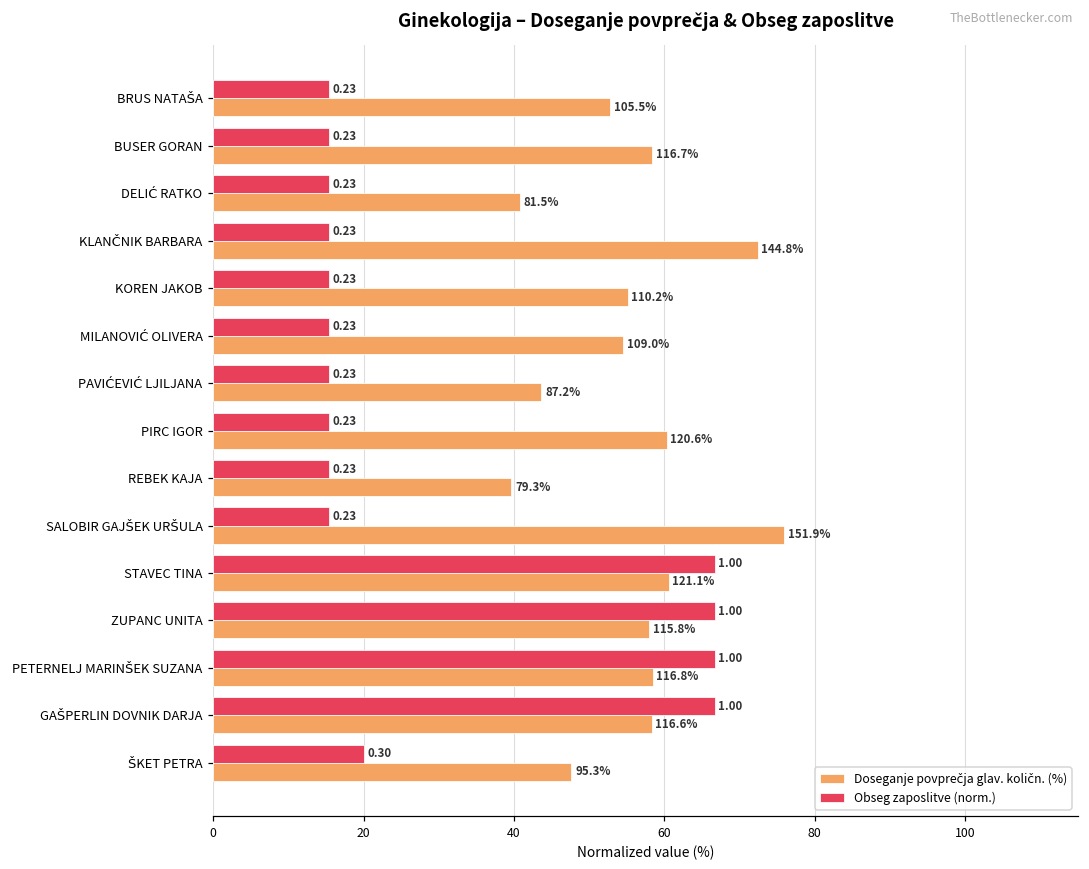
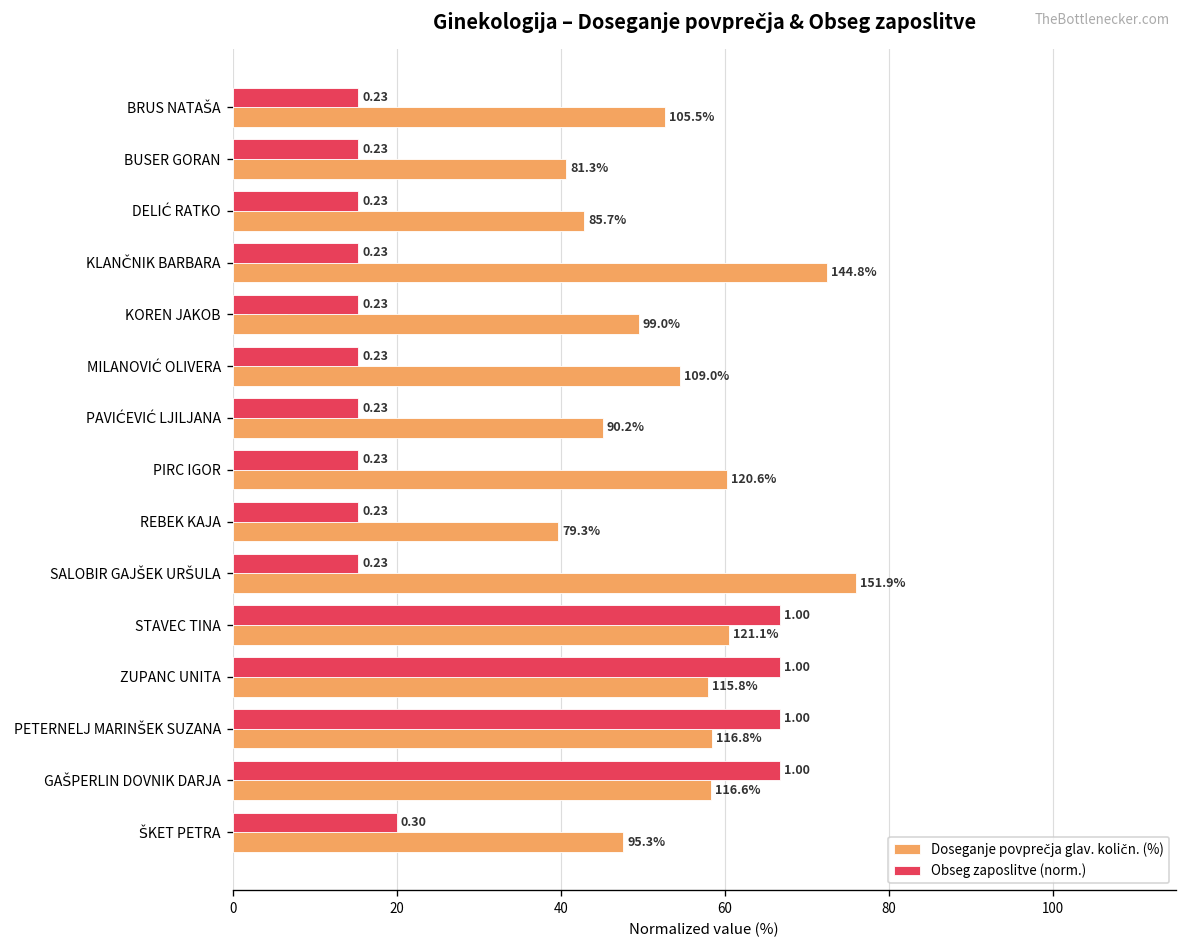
Doseganje povprečja glav. količn. (%), BUSER GORAN: 116.7% -> 81.3%
Doseganje povprečja glav. količn. (%), DELIĆ RATKO: 81.5% -> 85.7%
Doseganje povprečja glav. količn. (%), KOREN JAKOB: 110.2% -> 99.0%
Doseganje povprečja glav. količn. (%), PAVIĆEVIĆ LJILJANA: 87.2% -> 90.2%
